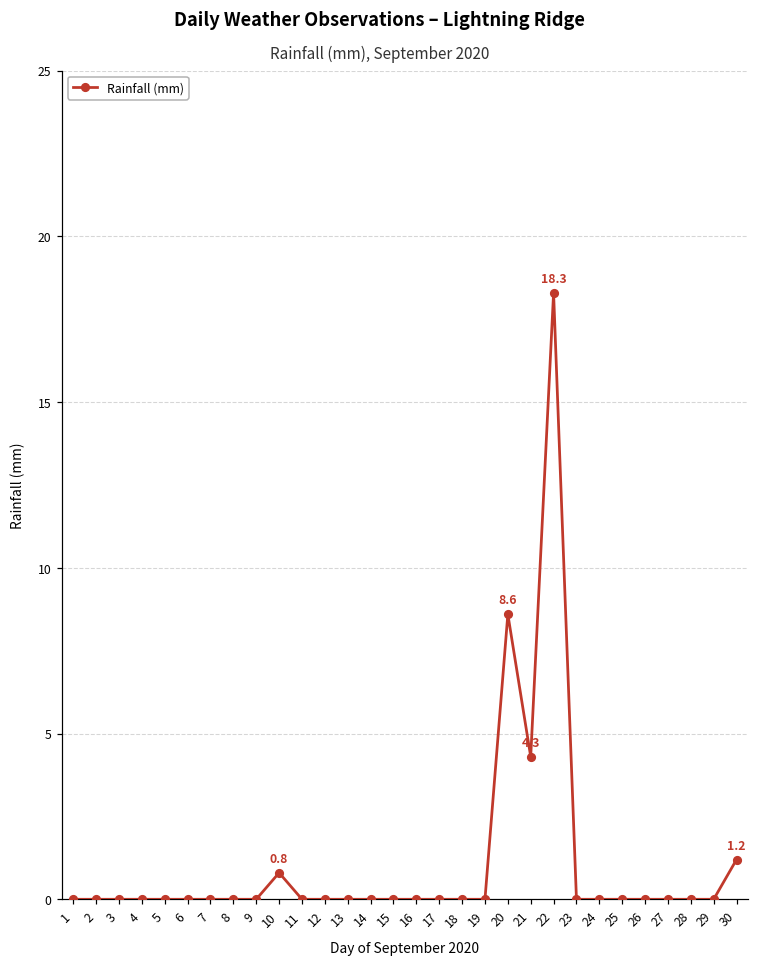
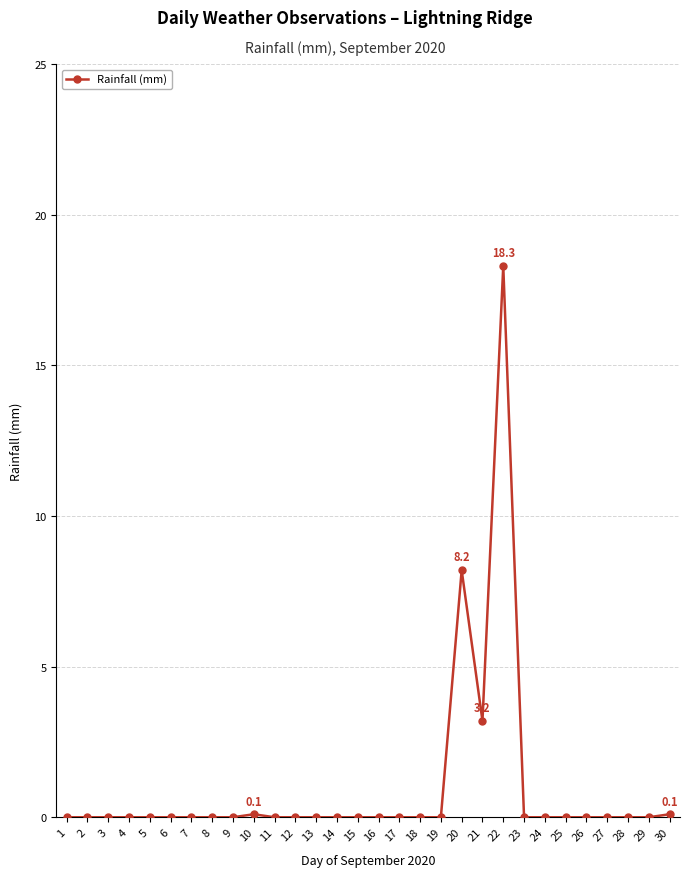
10: 0.8 -> 0.1
20: 8.6 -> 8.2
21: 4.3 -> 3.2
30: 1.2 -> 0.1
